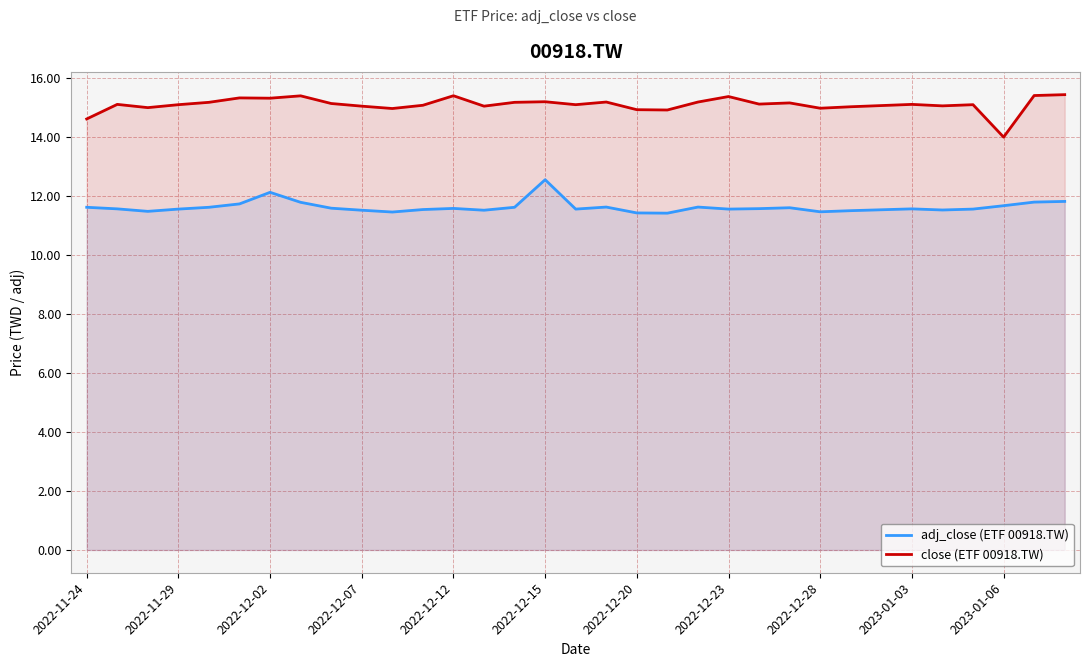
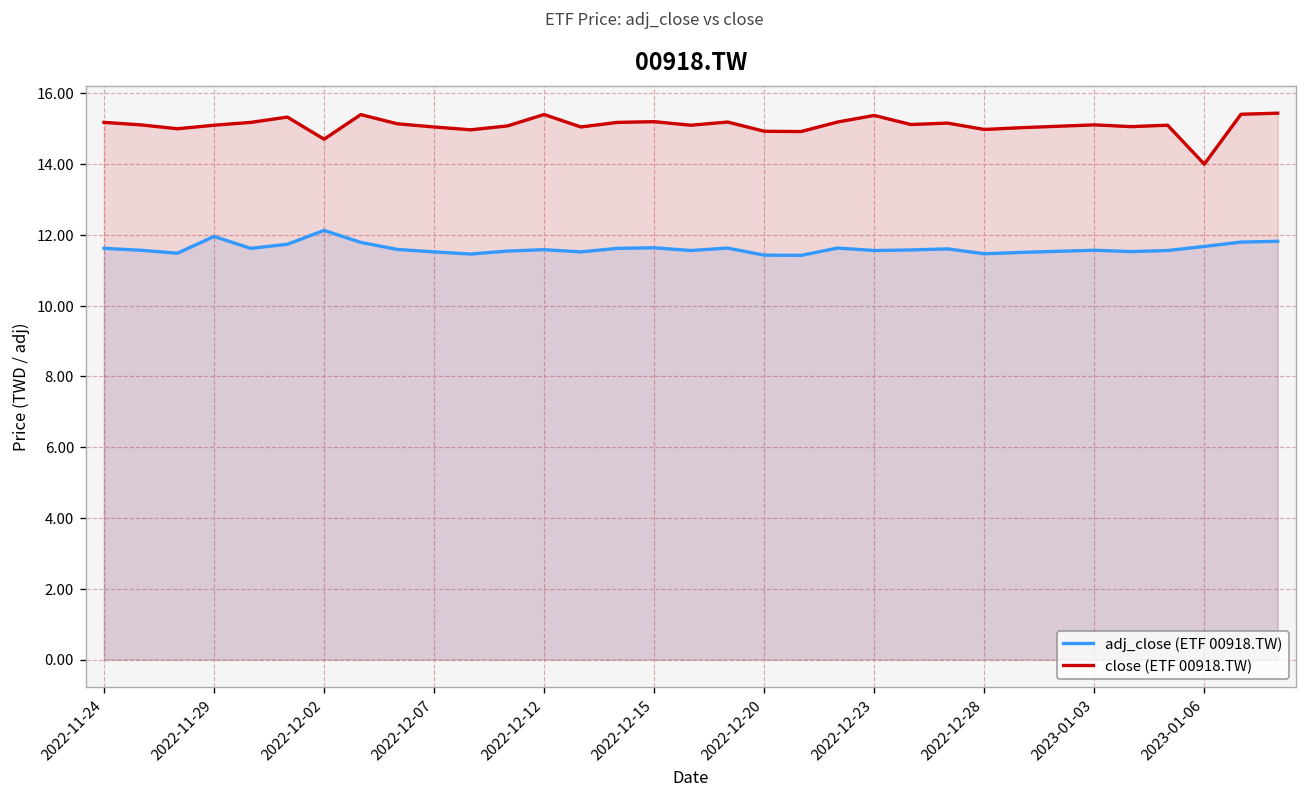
close (ETF 00918.TW), 2022-11-24: 14.6 -> 15.2
adj_close (ETF 00918.TW), 2022-11-29: 11.6 -> 12.0
close (ETF 00918.TW), 2022-12-02: 15.3 -> 14.7
adj_close (ETF 00918.TW), 2022-12-15: 12.6 -> 11.6
